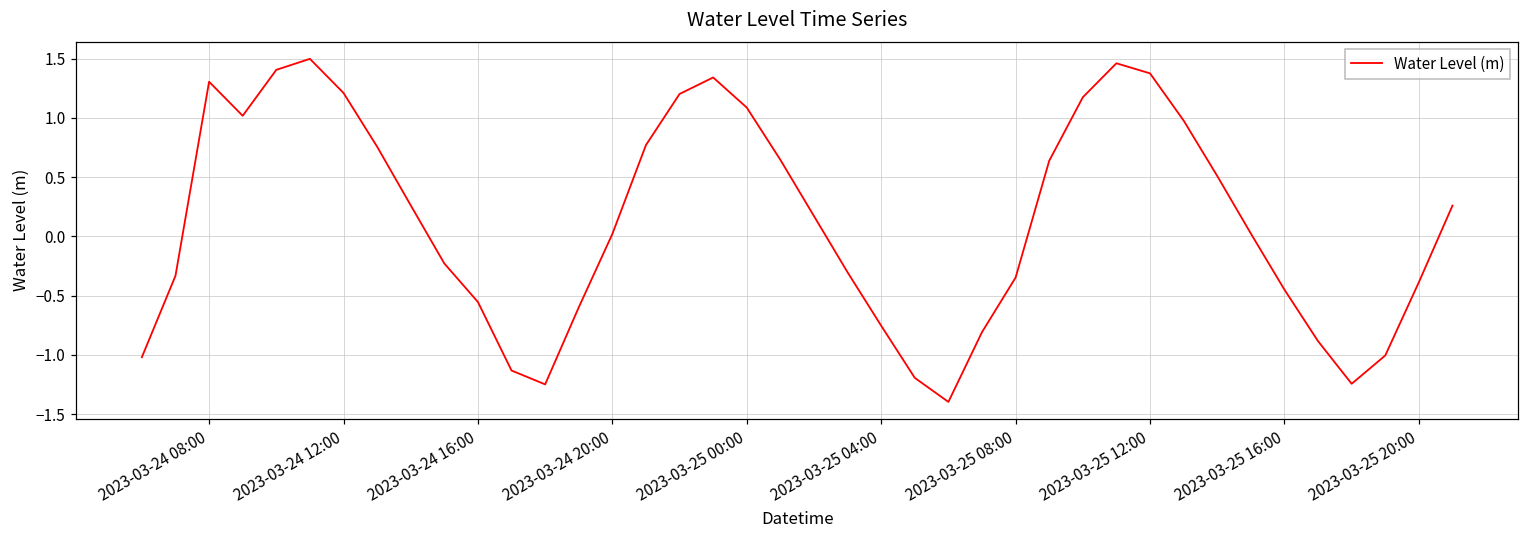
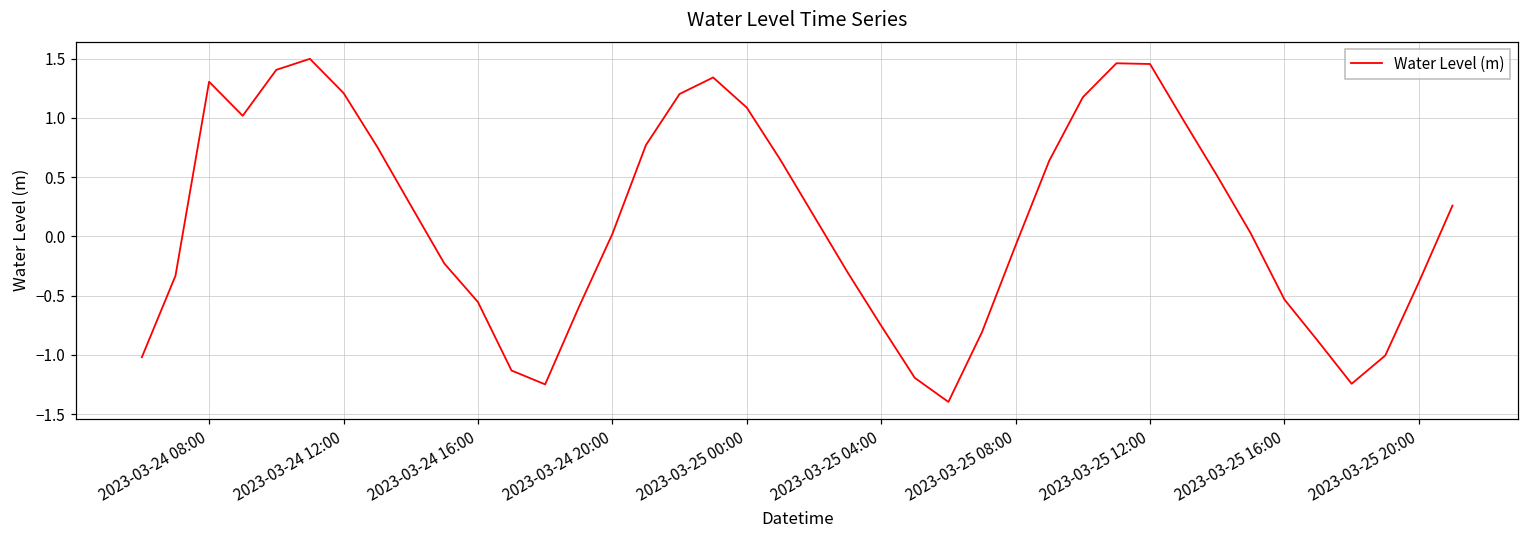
2023-03-25 08:00: -0.35 -> -0.08
2023-03-25 12:00: 1.38 -> 1.45
2023-03-25 16:00: -0.45 -> -0.53
